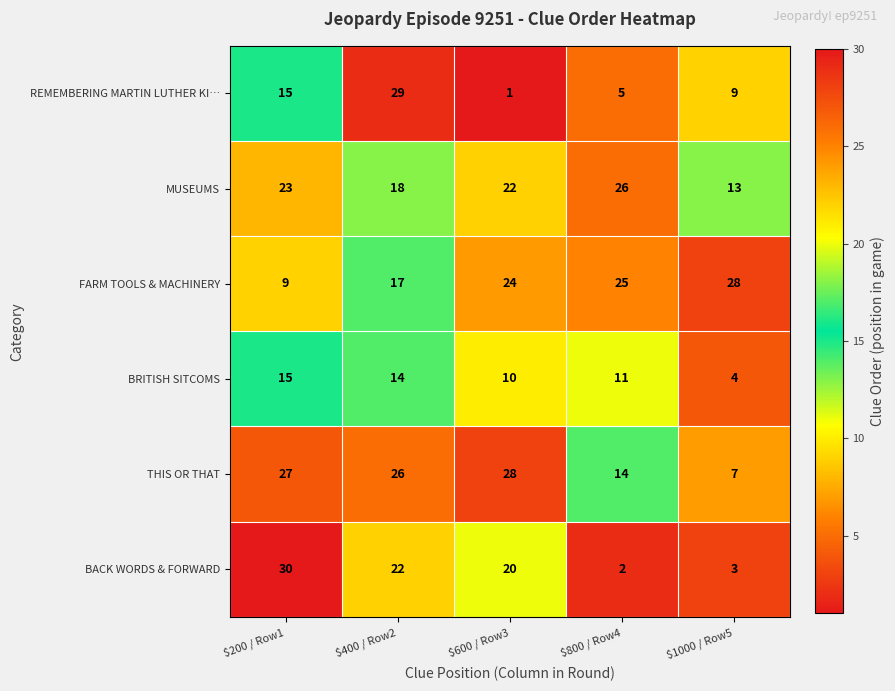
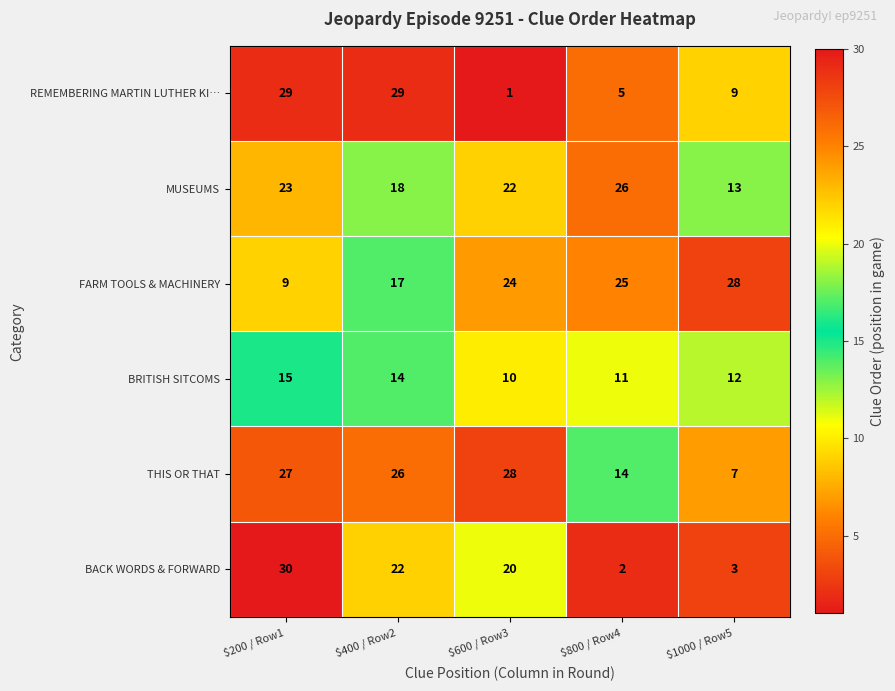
REMEMBERING MARTIN LUTHER KI…, $200 / Row1: 15 -> 29
BRITISH SITCOMS, $1000 / Row5: 4 -> 12
